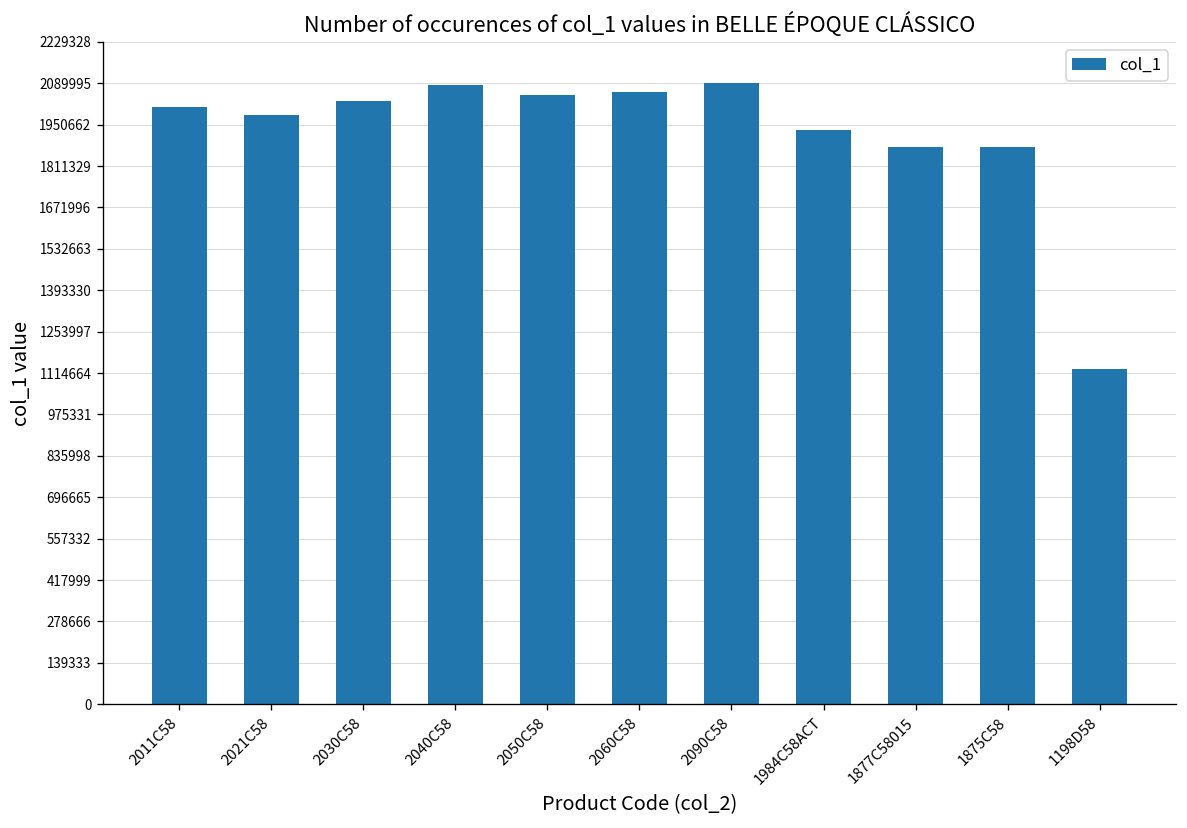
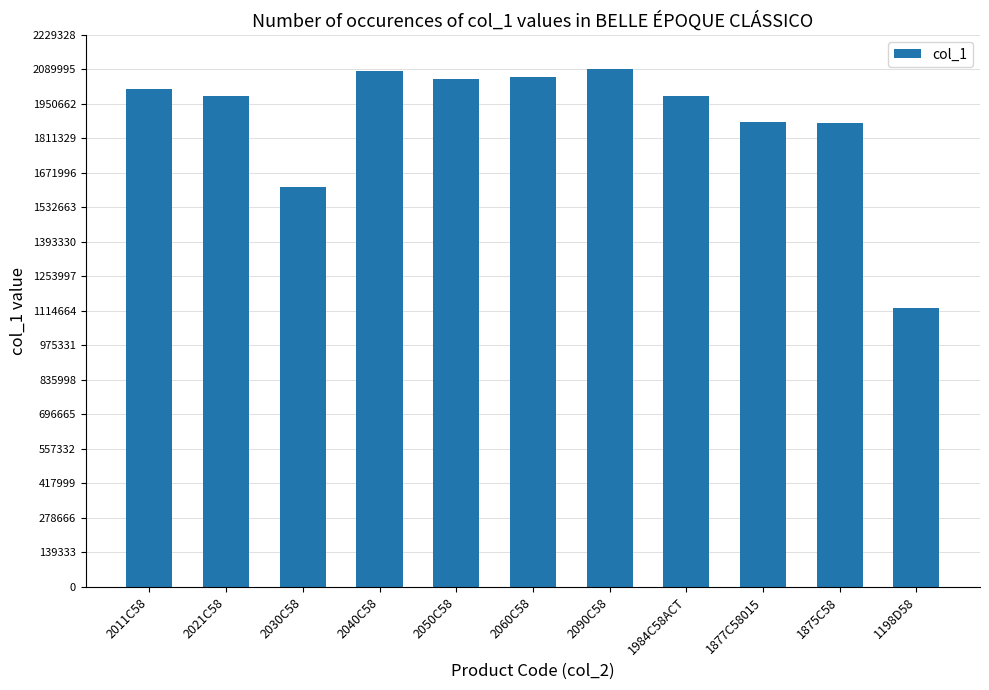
2030C58: 2030000 -> 1620000
1984C58ACT: 1930000 -> 1980000
